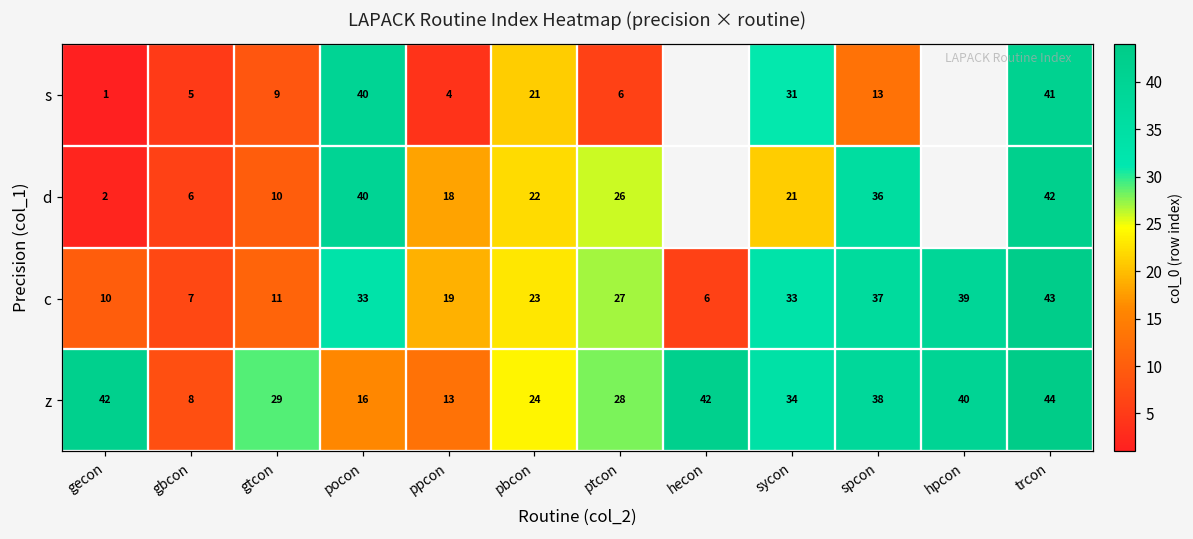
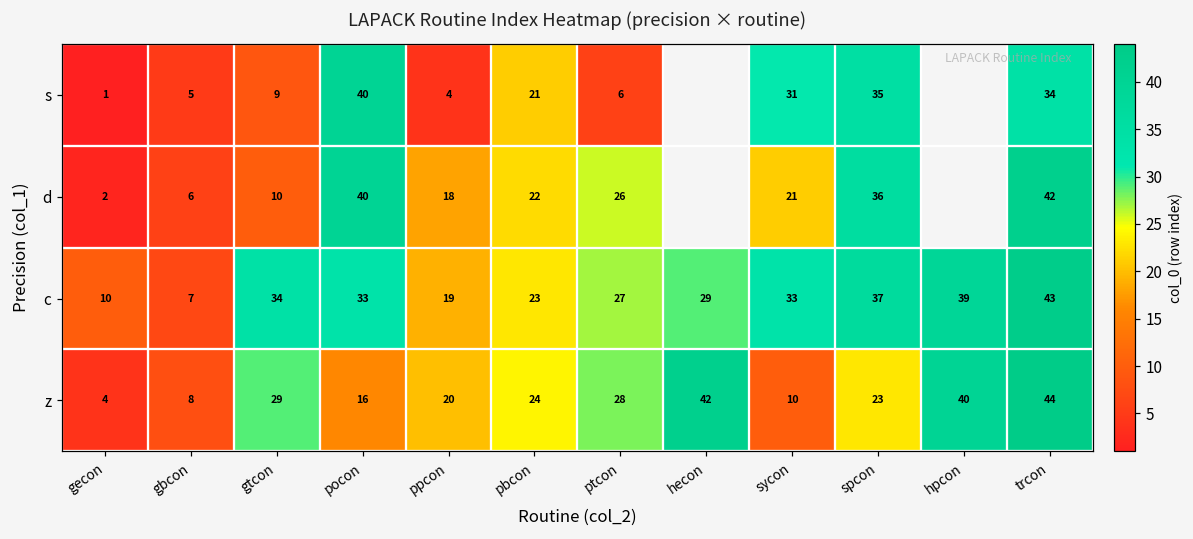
s, spcon: 13 -> 35
s, trcon: 41 -> 34
c, gtcon: 11 -> 34
c, hecon: 6 -> 29
z, gecon: 42 -> 4
z, ppcon: 13 -> 20
z, sycon: 34 -> 10
z, spcon: 38 -> 23
